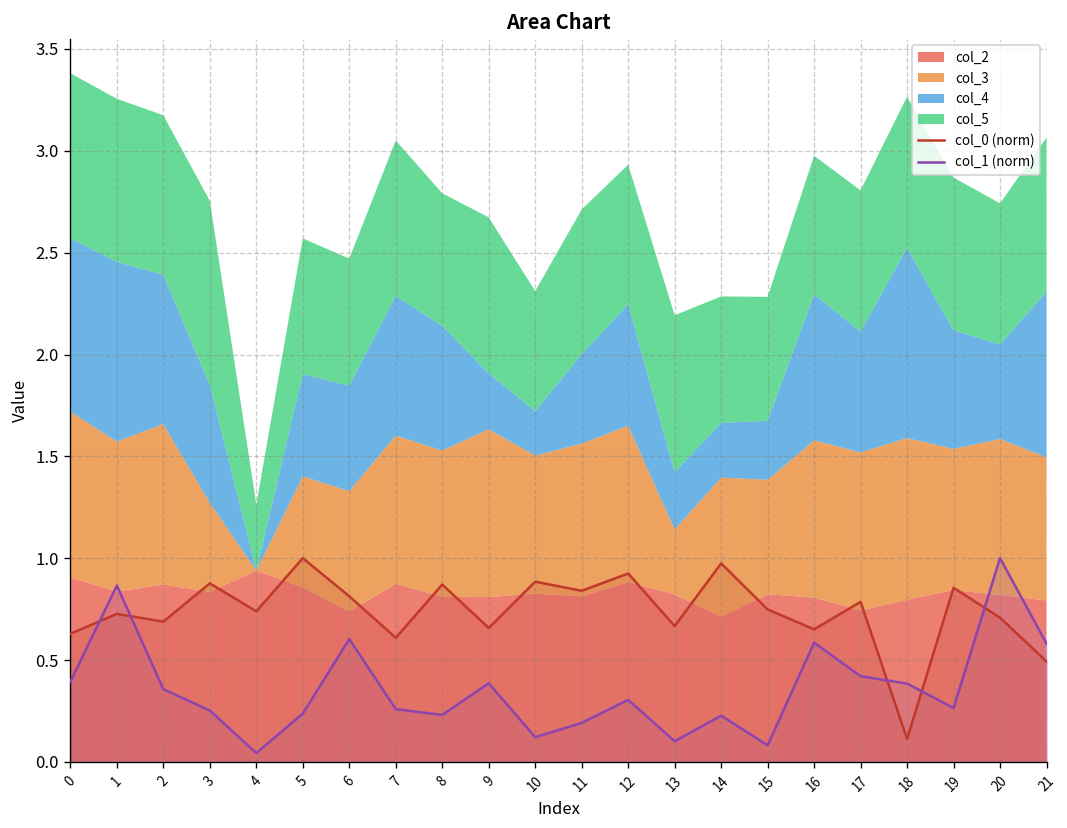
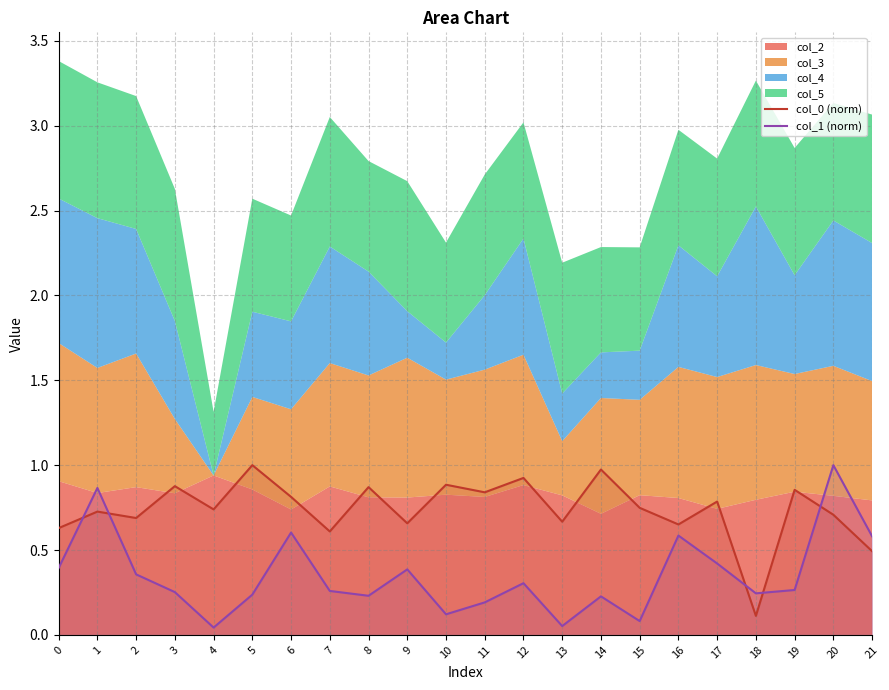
col_5, 3: 0.91 -> 0.78
col_5, 4: 0.32 -> 0.38
col_4, 12: 0.60 -> 0.68
col_1 (norm), 13: 0.10 -> 0.05
col_1 (norm), 18: 0.38 -> 0.24
col_4, 20: 0.46 -> 0.86
